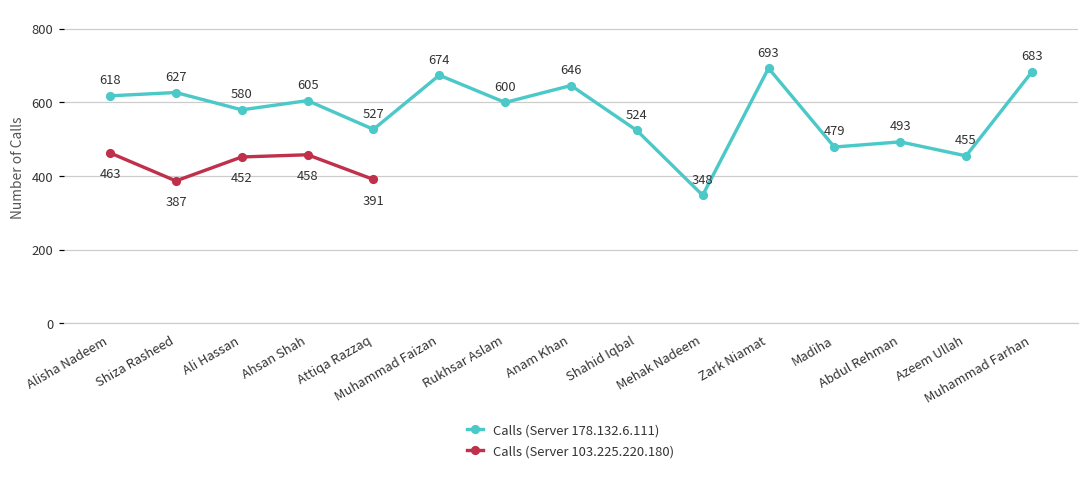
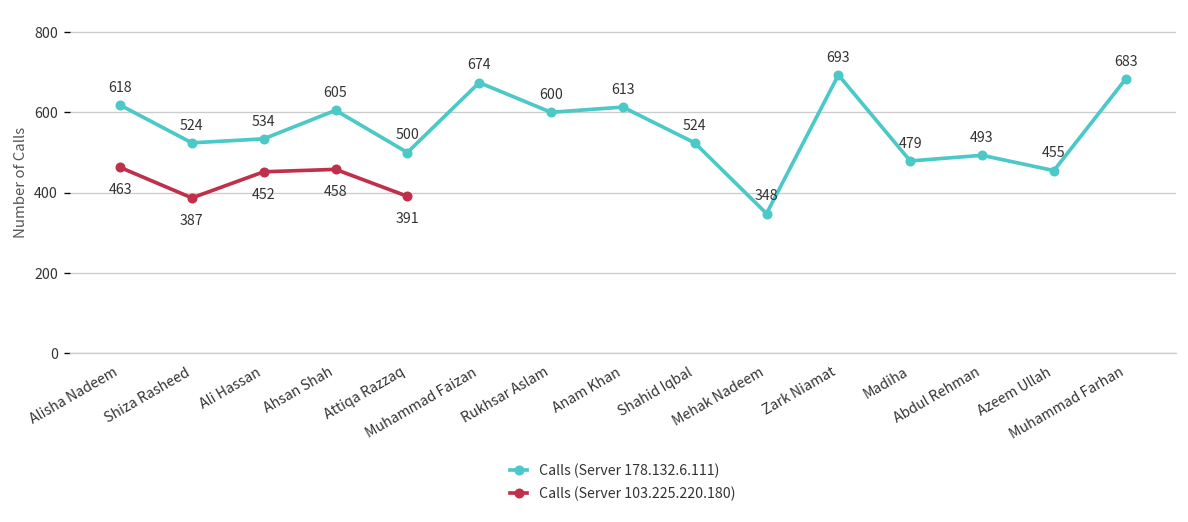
Calls (Server 178.132.6.111), Shiza Rasheed: 627 -> 524
Calls (Server 178.132.6.111), Ali Hassan: 580 -> 534
Calls (Server 178.132.6.111), Attiqa Razzaq: 527 -> 500
Calls (Server 178.132.6.111), Anam Khan: 646 -> 613
